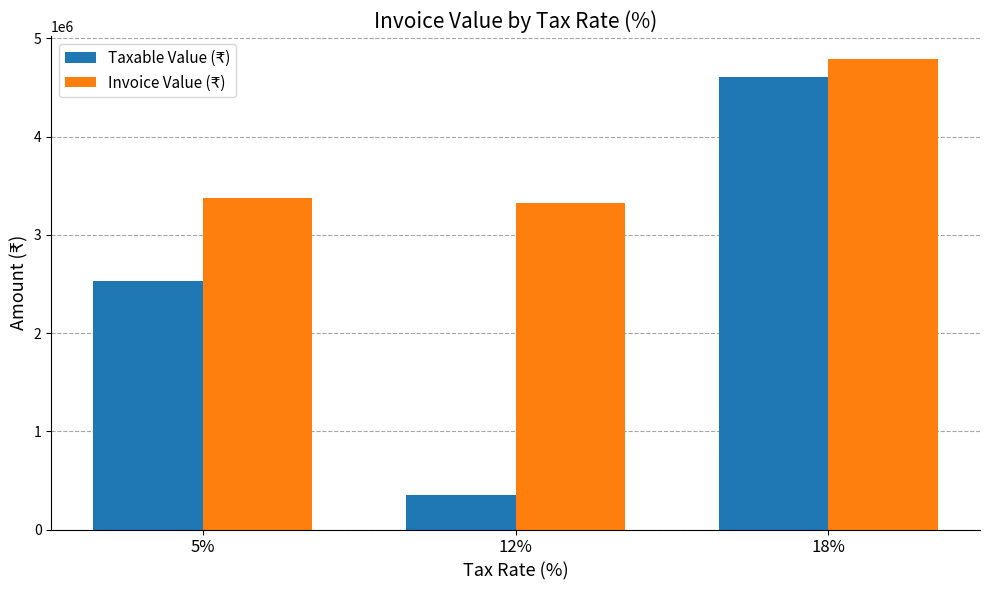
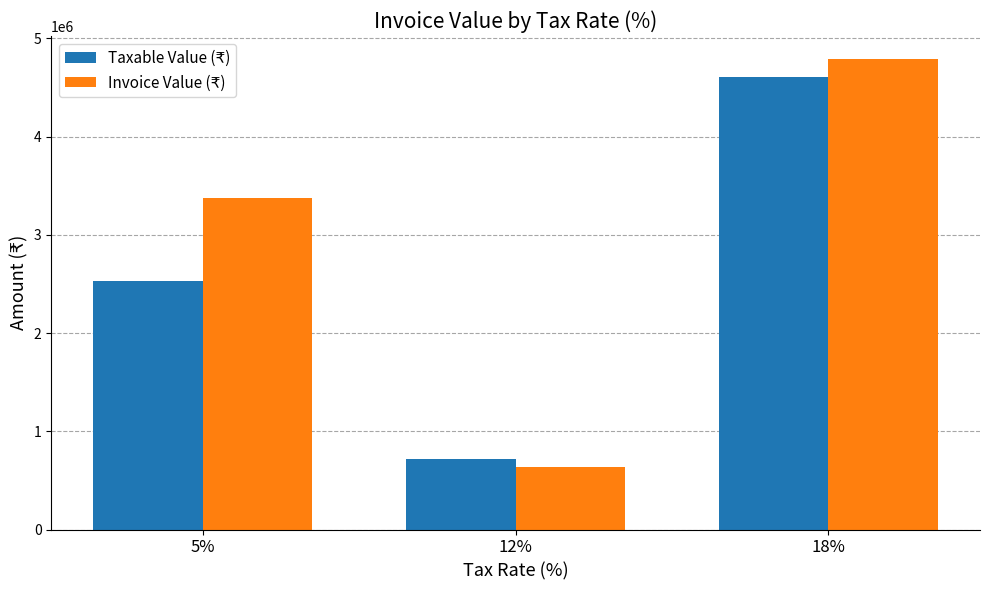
Taxable Value (₹), 12%: 300000 -> 700000
Invoice Value (₹), 12%: 3300000 -> 600000
